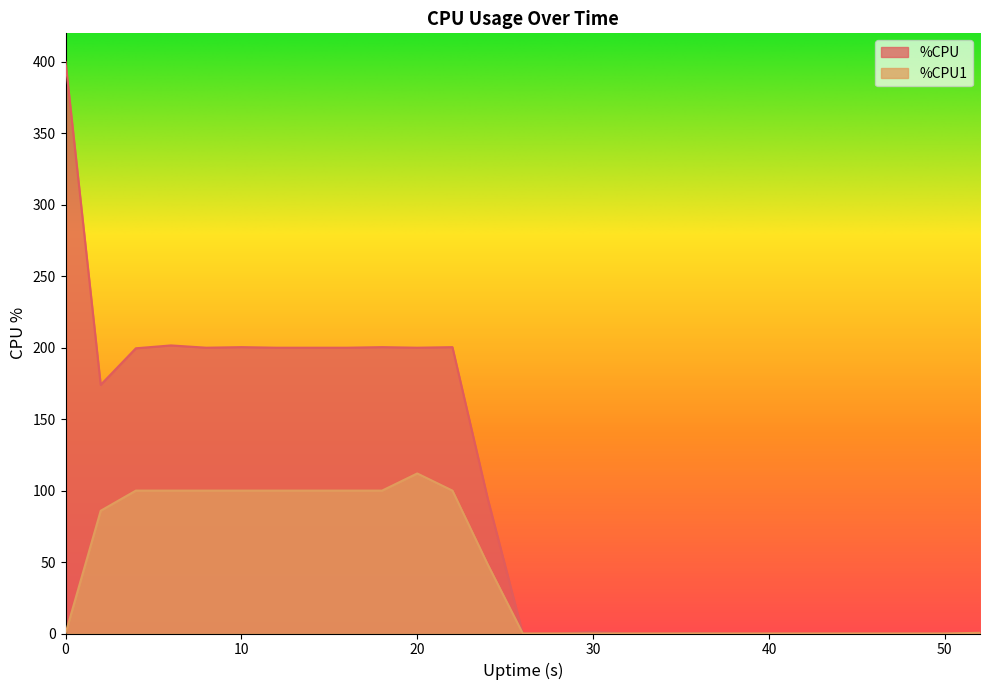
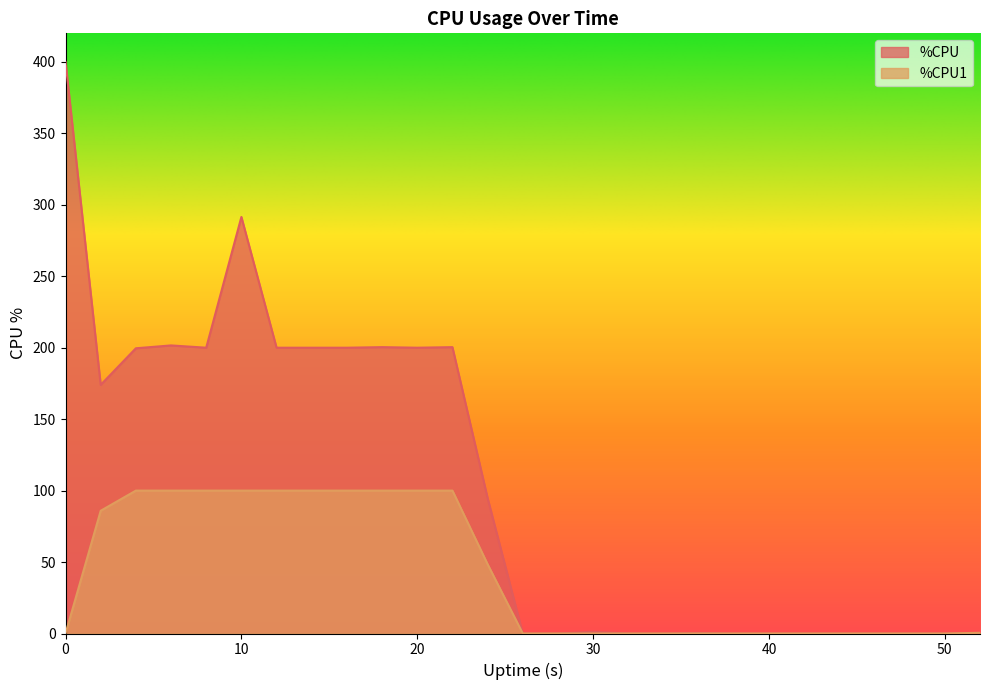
%CPU, 10: 200 -> 292
%CPU1, 20: 112 -> 100
